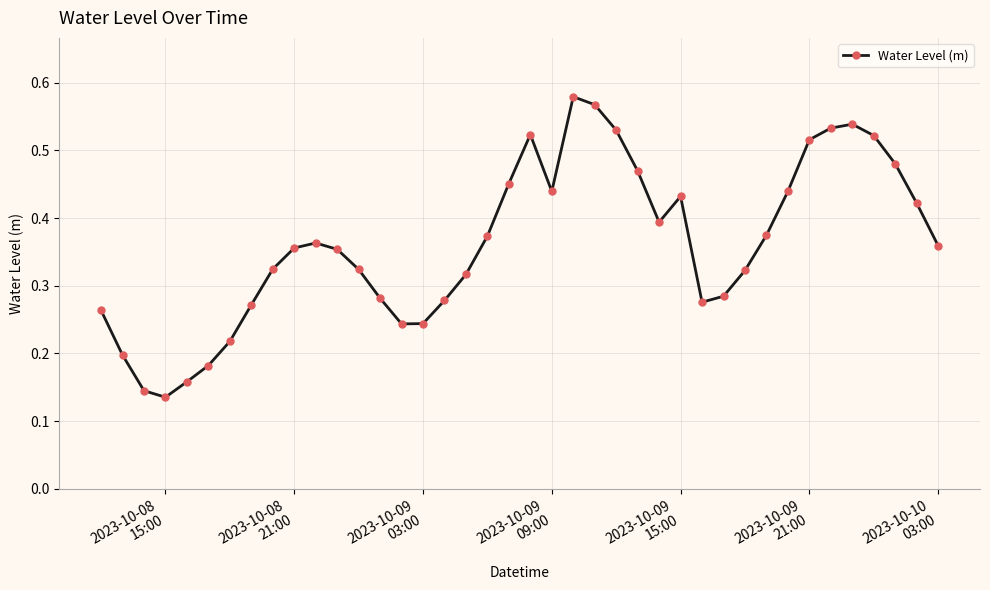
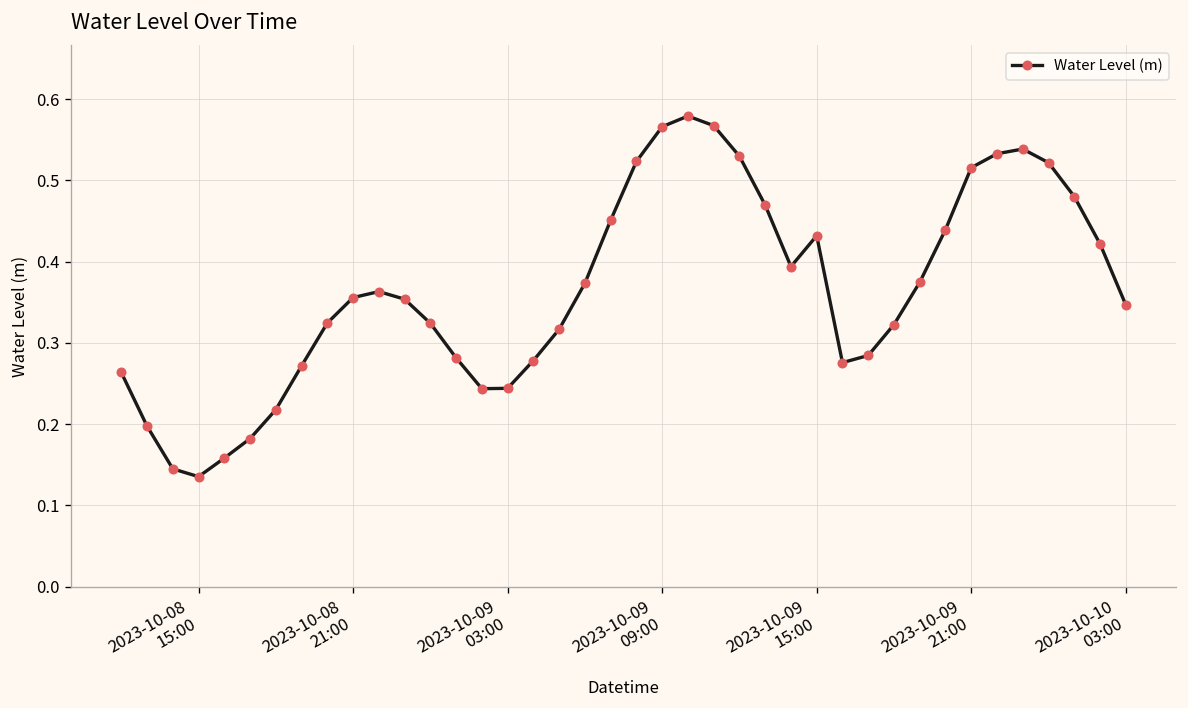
2023-10-09 09:00: 0.44 -> 0.57
2023-10-10 03:00: 0.36 -> 0.35
